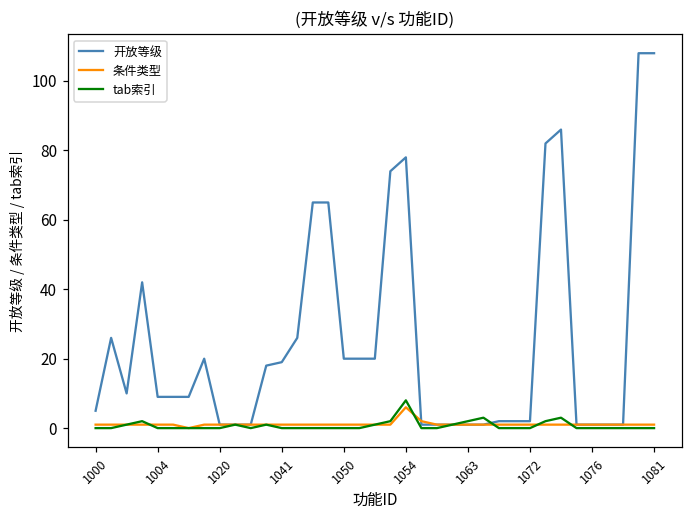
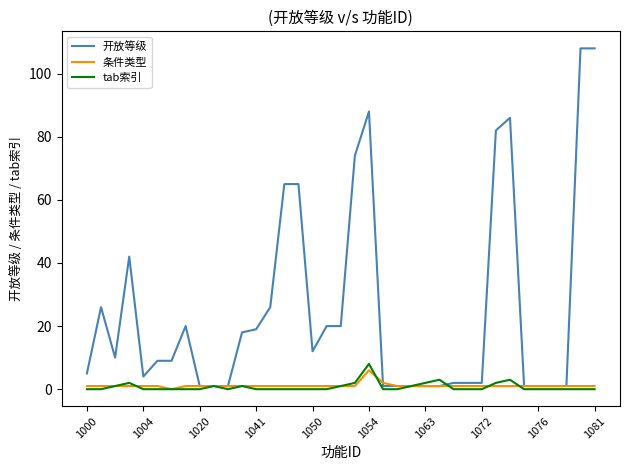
开放等级, 1004: 9 -> 4
开放等级, 1050: 20 -> 12
开放等级, 1054: 78 -> 88
